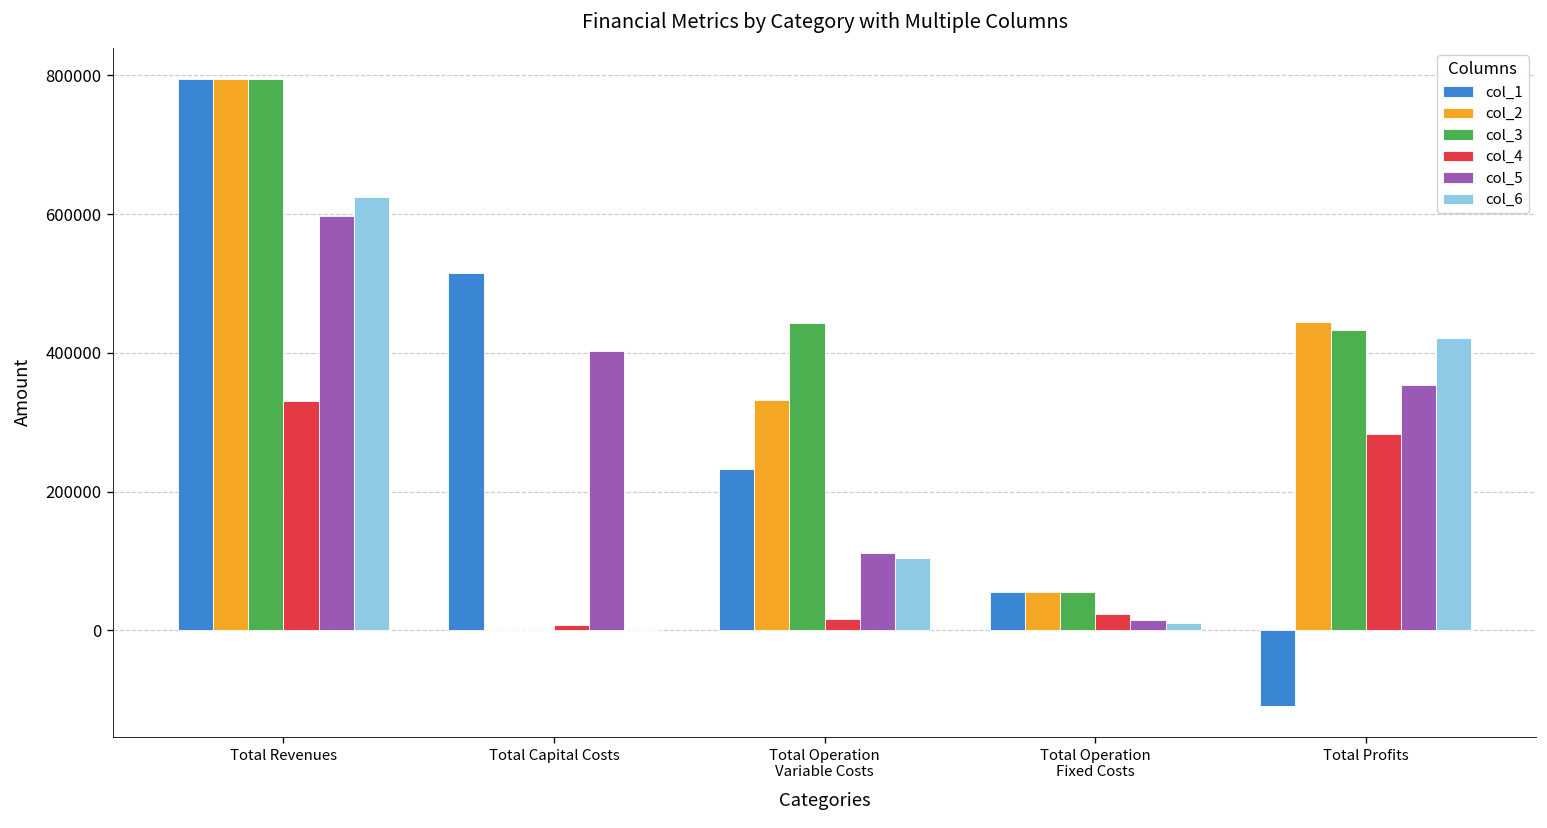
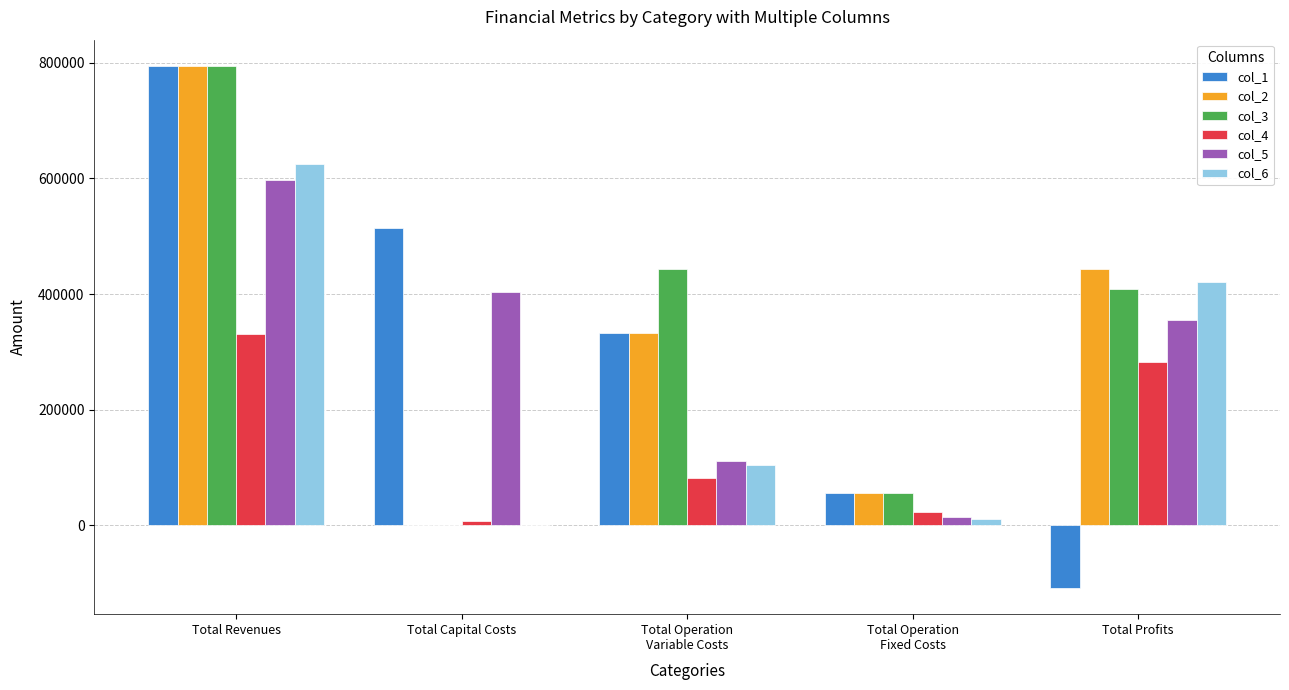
col_1, Total Operation Variable Costs: 230000 -> 330000
col_4, Total Operation Variable Costs: 20000 -> 80000
col_3, Total Profits: 430000 -> 410000
